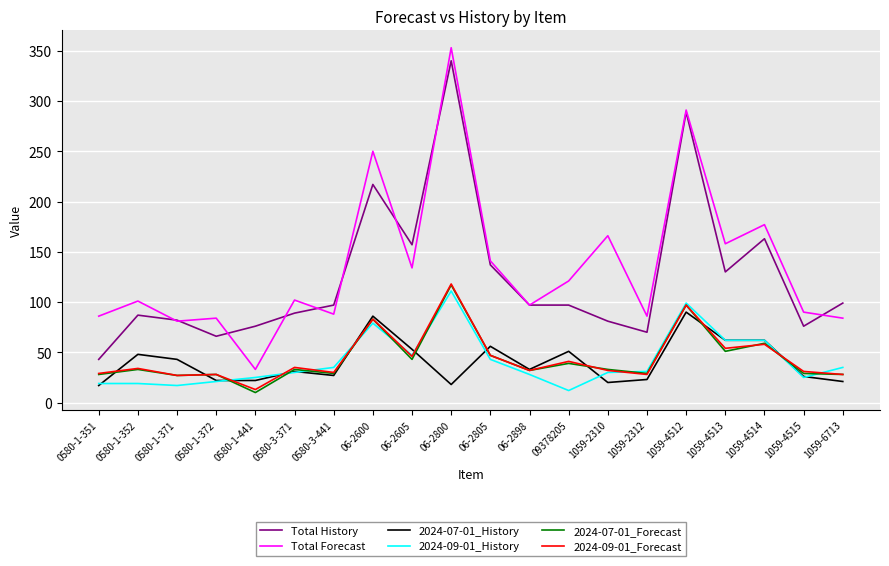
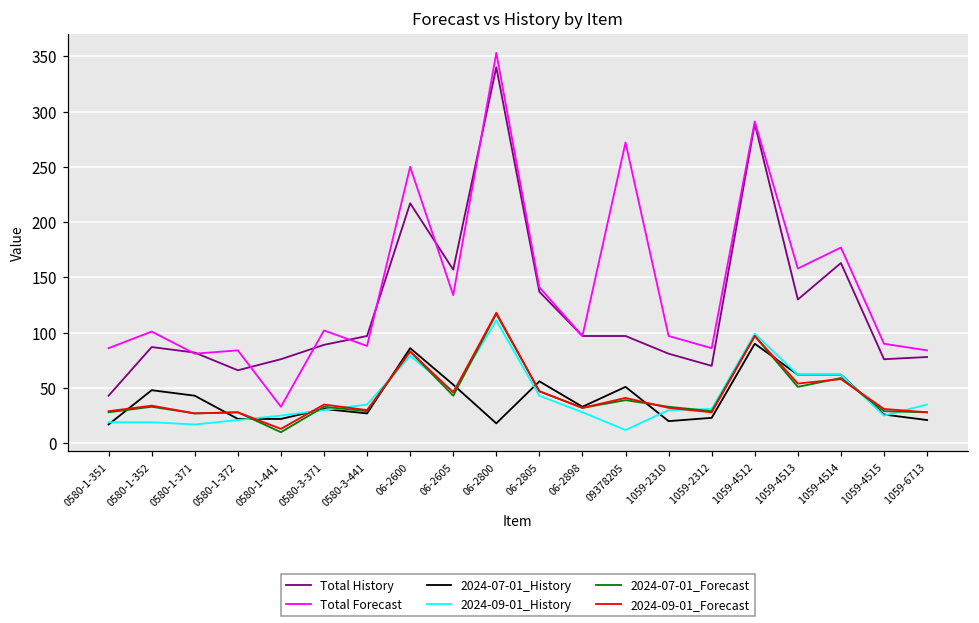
Total Forecast, 09378205: 121 -> 272
Total Forecast, 1059-2310: 166 -> 97
Total History, 1059-6713: 99 -> 78
